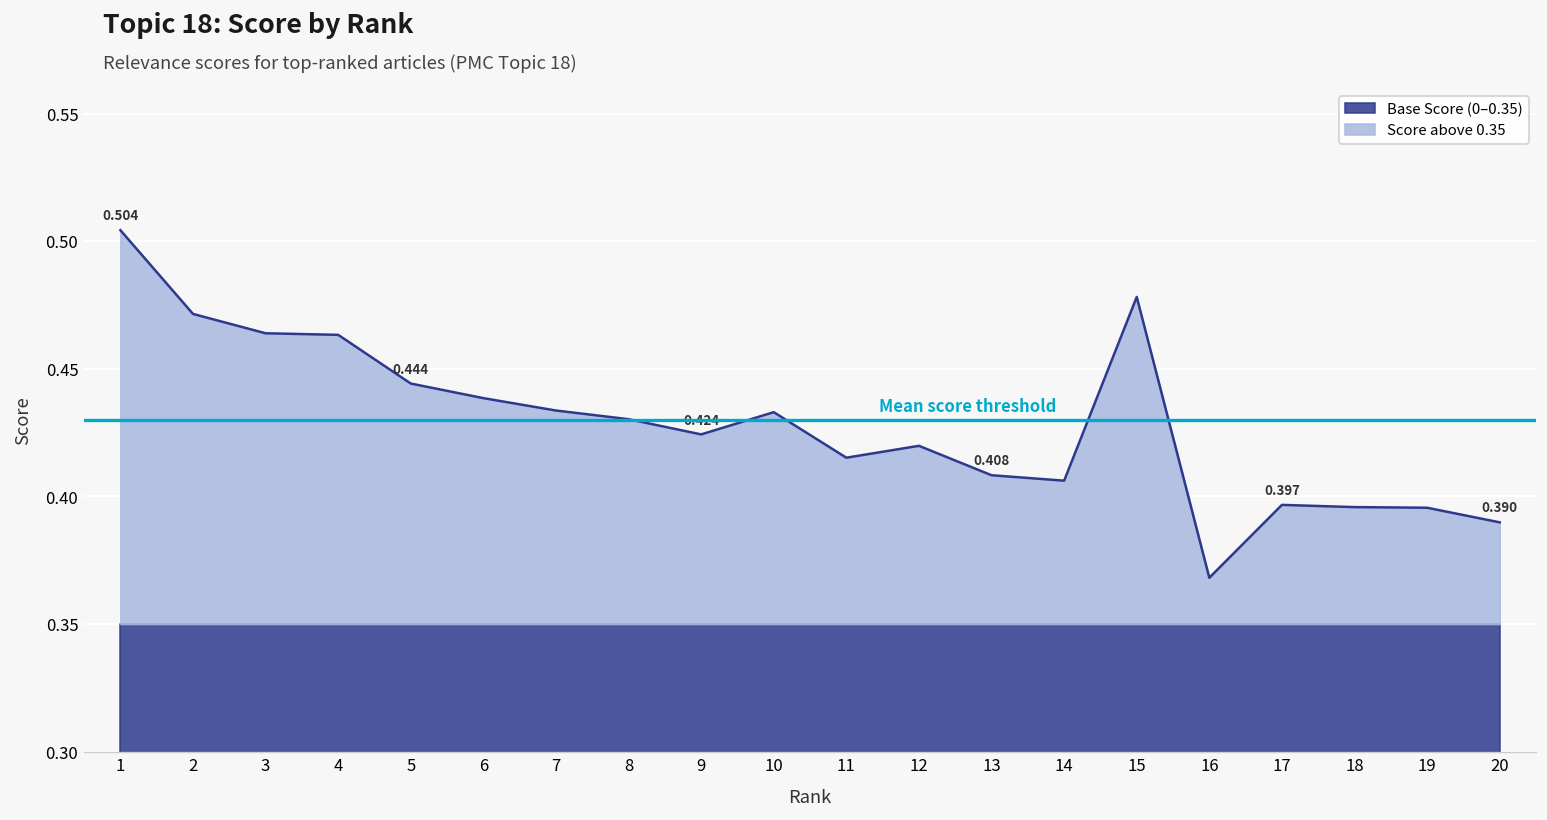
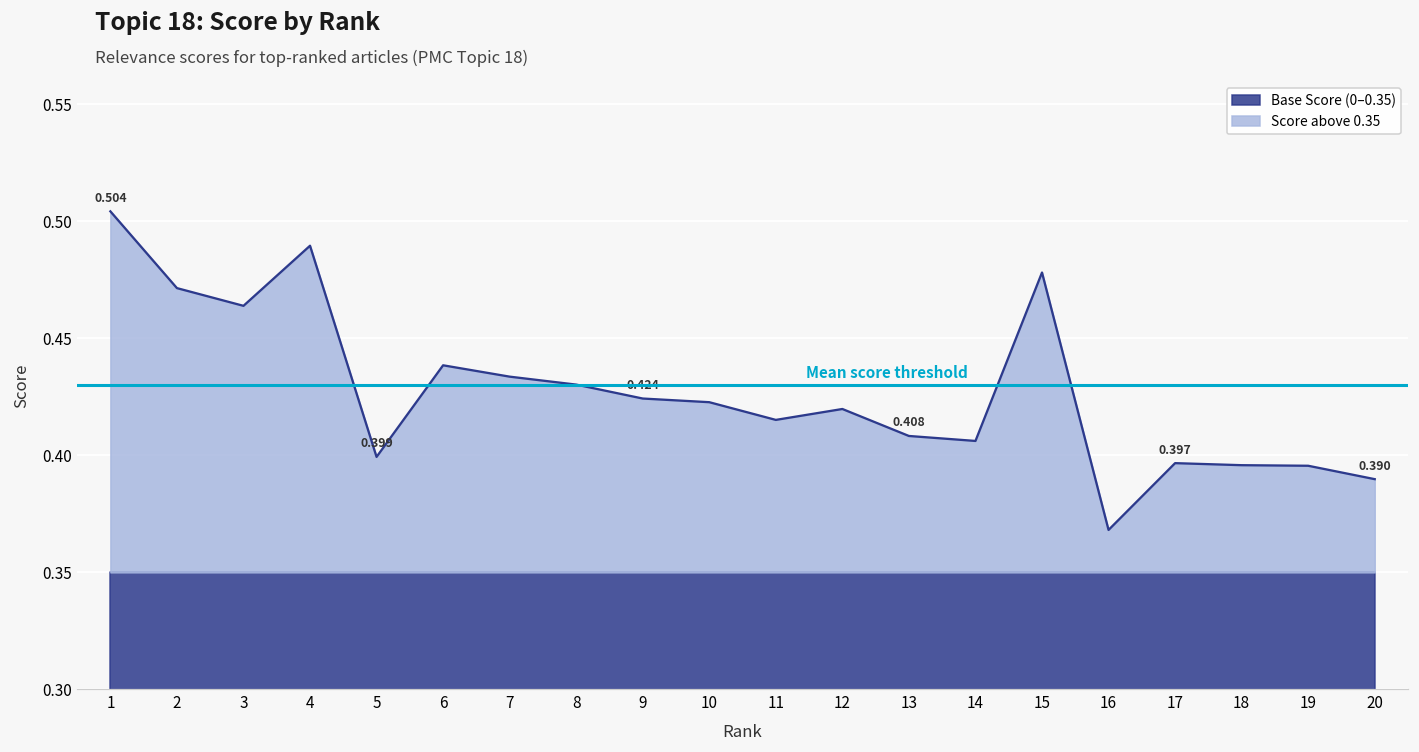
Score above 0.35, 4: 0.463 -> 0.490
Score above 0.35, 5: 0.444 -> 0.399
Score above 0.35, 10: 0.433 -> 0.423
